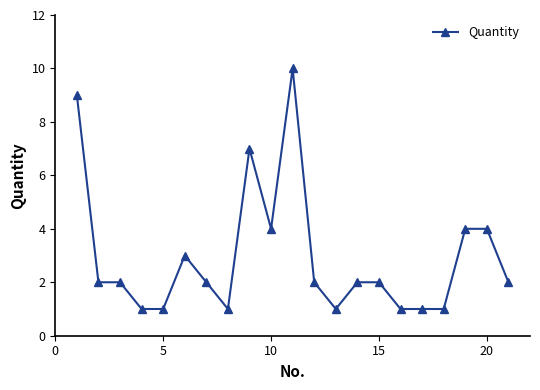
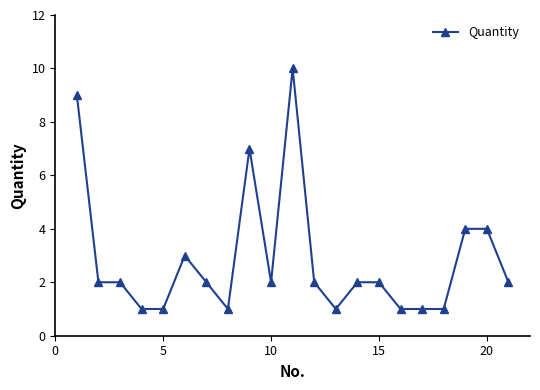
10: 4 -> 2
